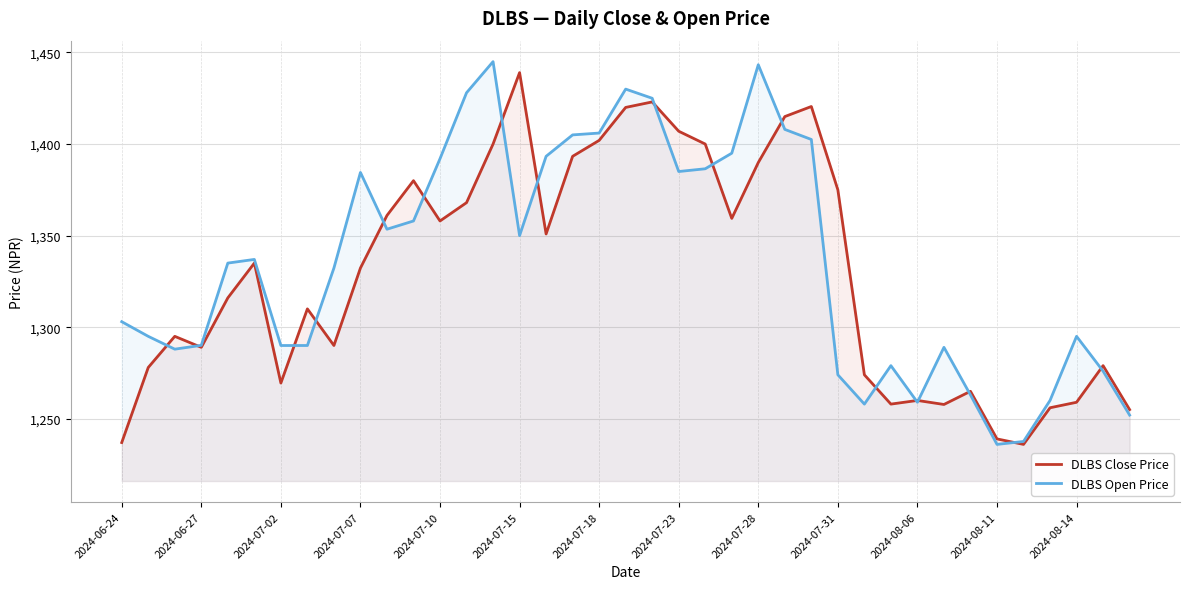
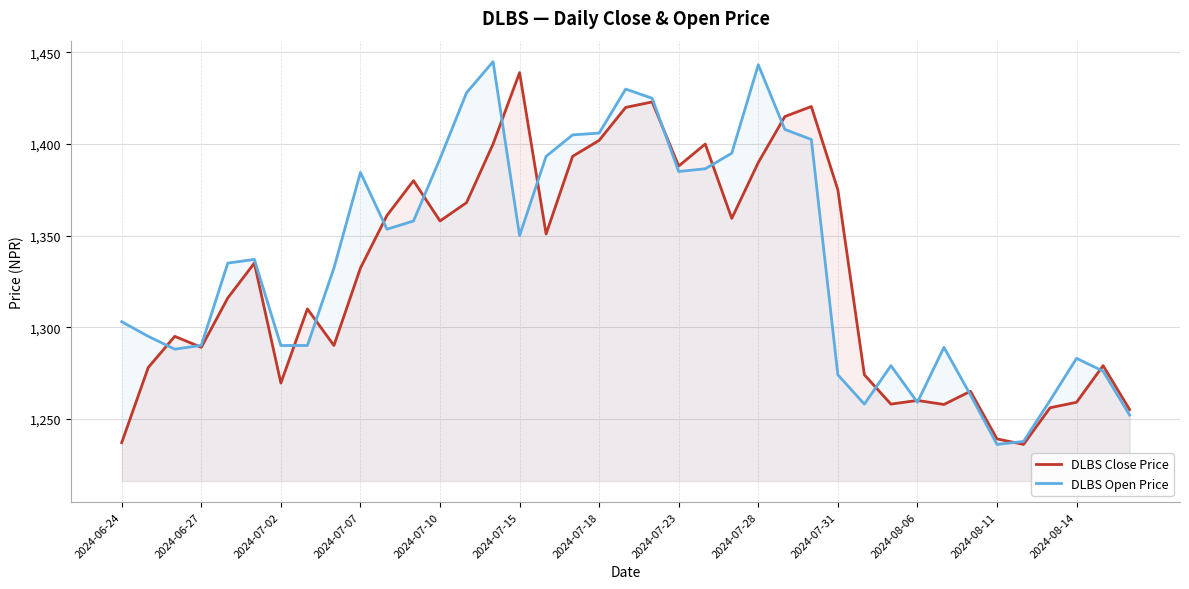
DLBS Close Price, 2024-07-23: 1,407 -> 1,388
DLBS Open Price, 2024-08-14: 1,295 -> 1,283
